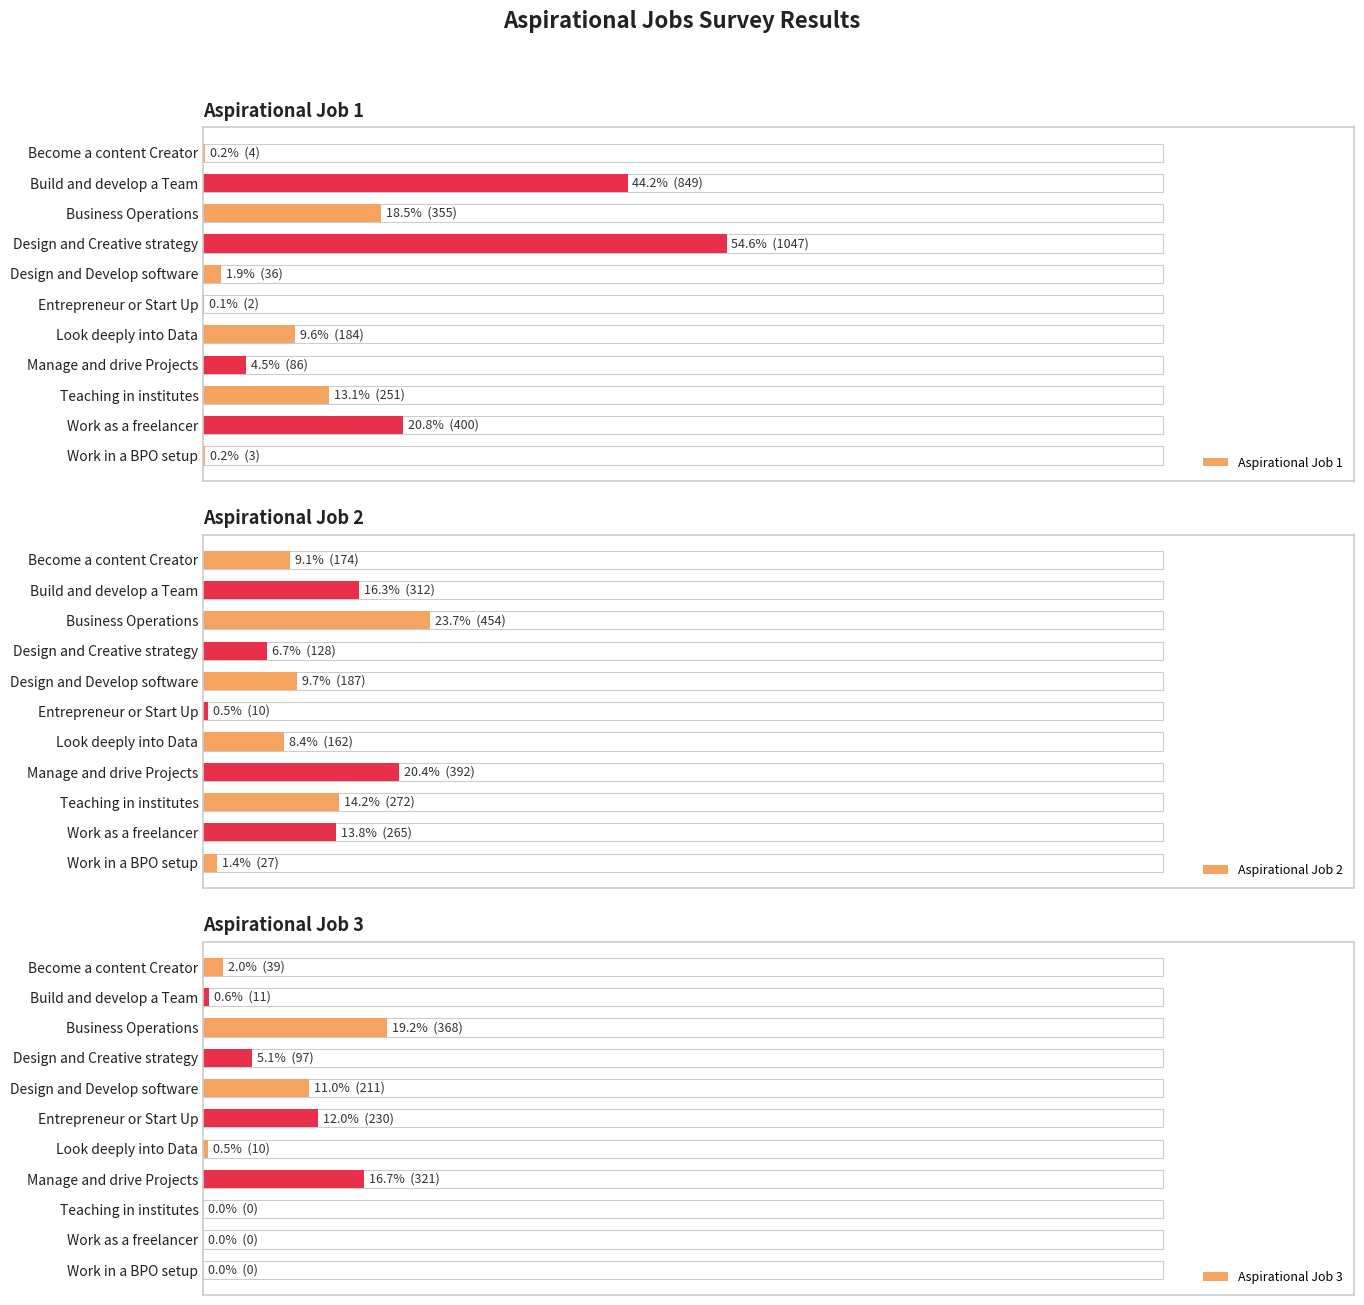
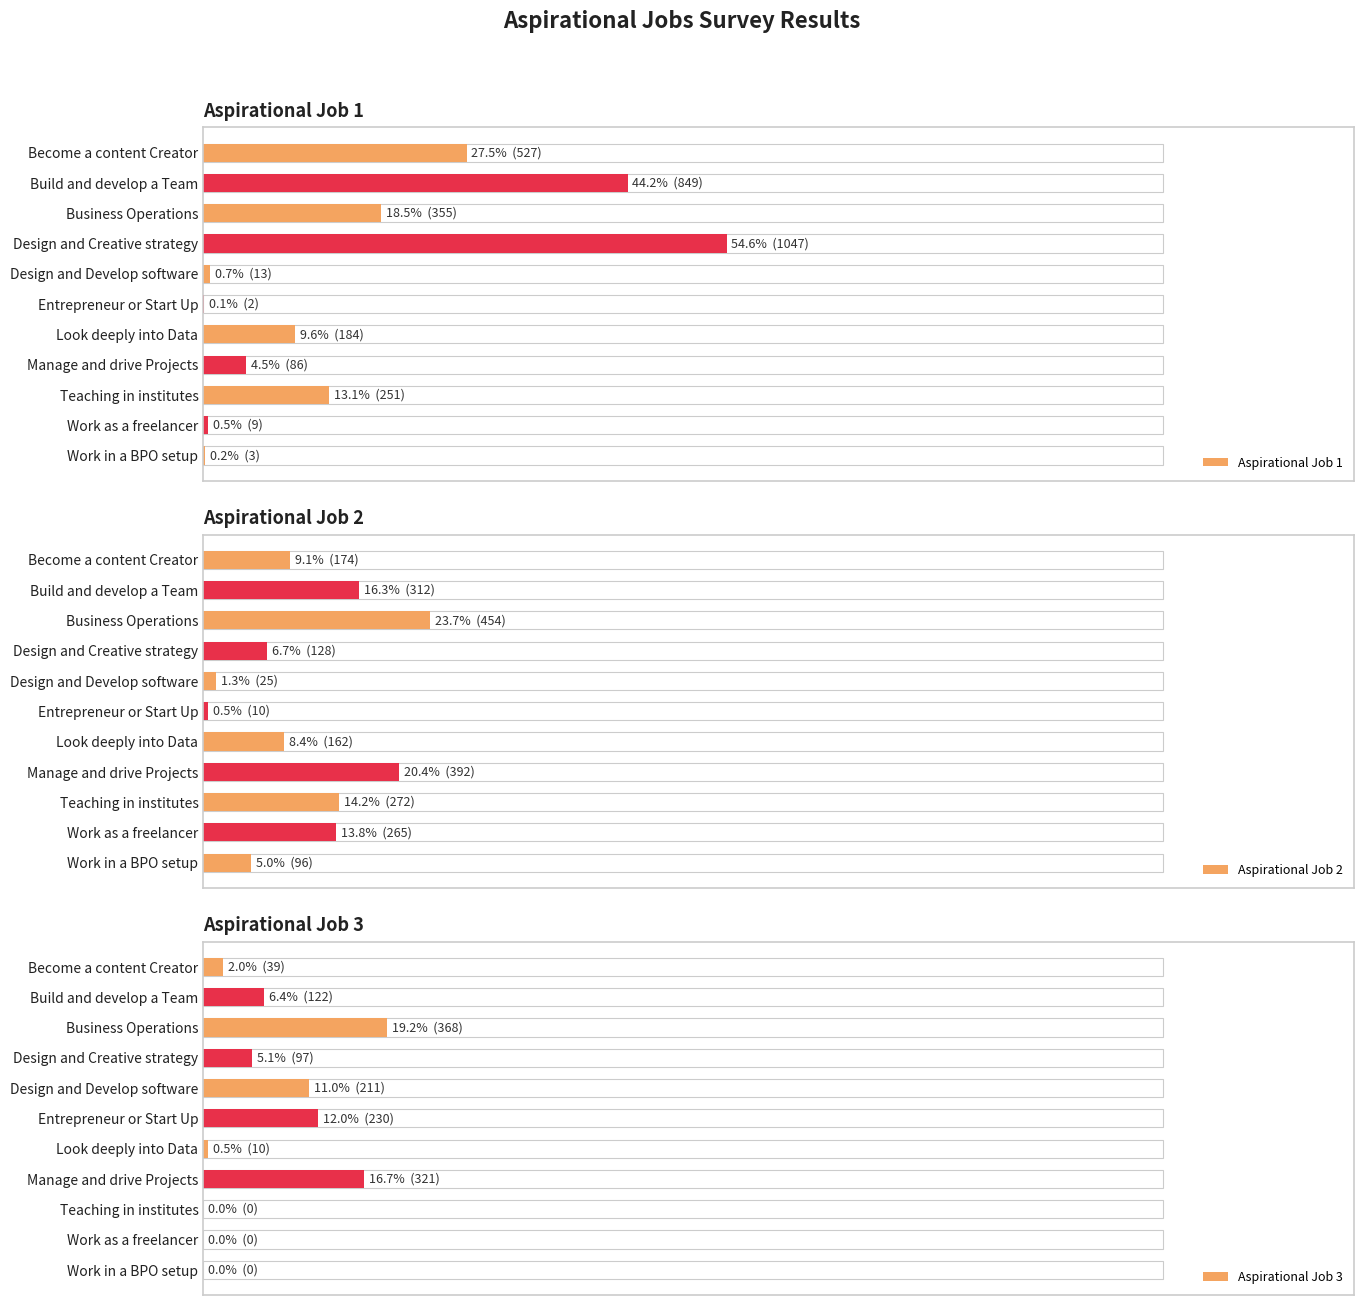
Aspirational Job 1, Aspirational Job 1, Become a content Creator: 0.2% (4) -> 27.5% (527)
Aspirational Job 1, Aspirational Job 1, Design and Develop software: 1.9% (36) -> 0.7% (13)
Aspirational Job 1, Aspirational Job 1, Work as a freelancer: 20.8% (400) -> 0.5% (9)
Aspirational Job 2, Aspirational Job 2, Design and Develop software: 9.7% (187) -> 1.3% (25)
Aspirational Job 2, Aspirational Job 2, Work in a BPO setup: 1.4% (27) -> 5.0% (96)
Aspirational Job 3, Aspirational Job 3, Build and develop a Team: 0.6% (11) -> 6.4% (122)
